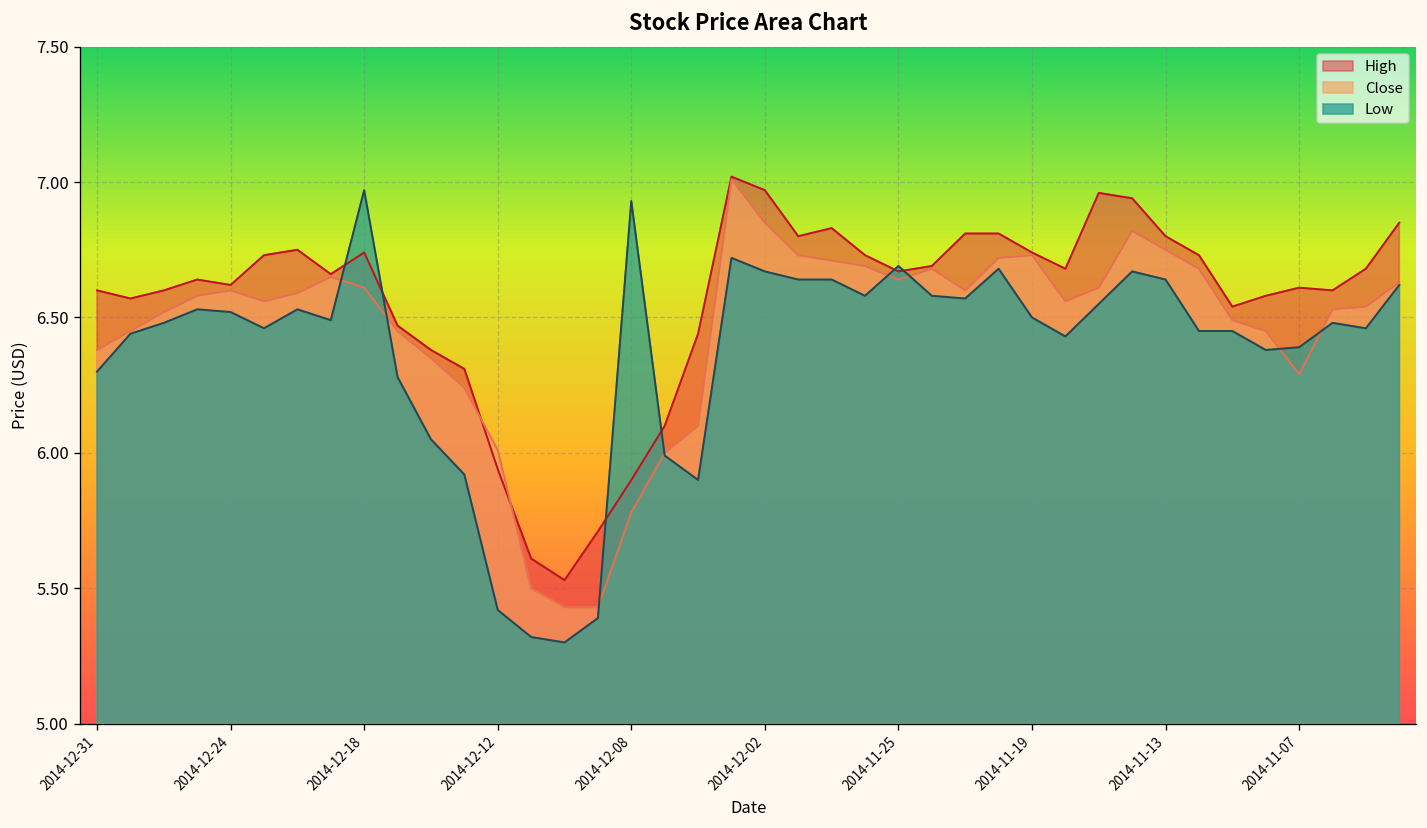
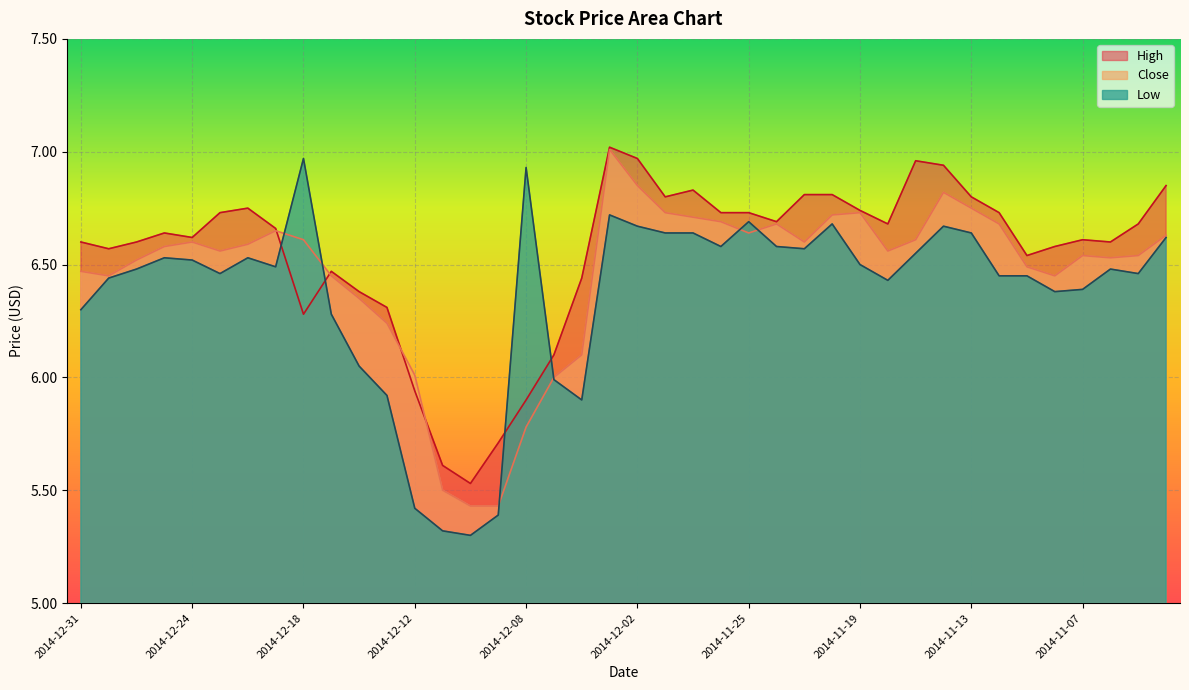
Close, 2014-12-31: 6.38 -> 6.47
High, 2014-12-18: 6.74 -> 6.28
High, 2014-11-25: 6.67 -> 6.73
Close, 2014-11-07: 6.29 -> 6.54
